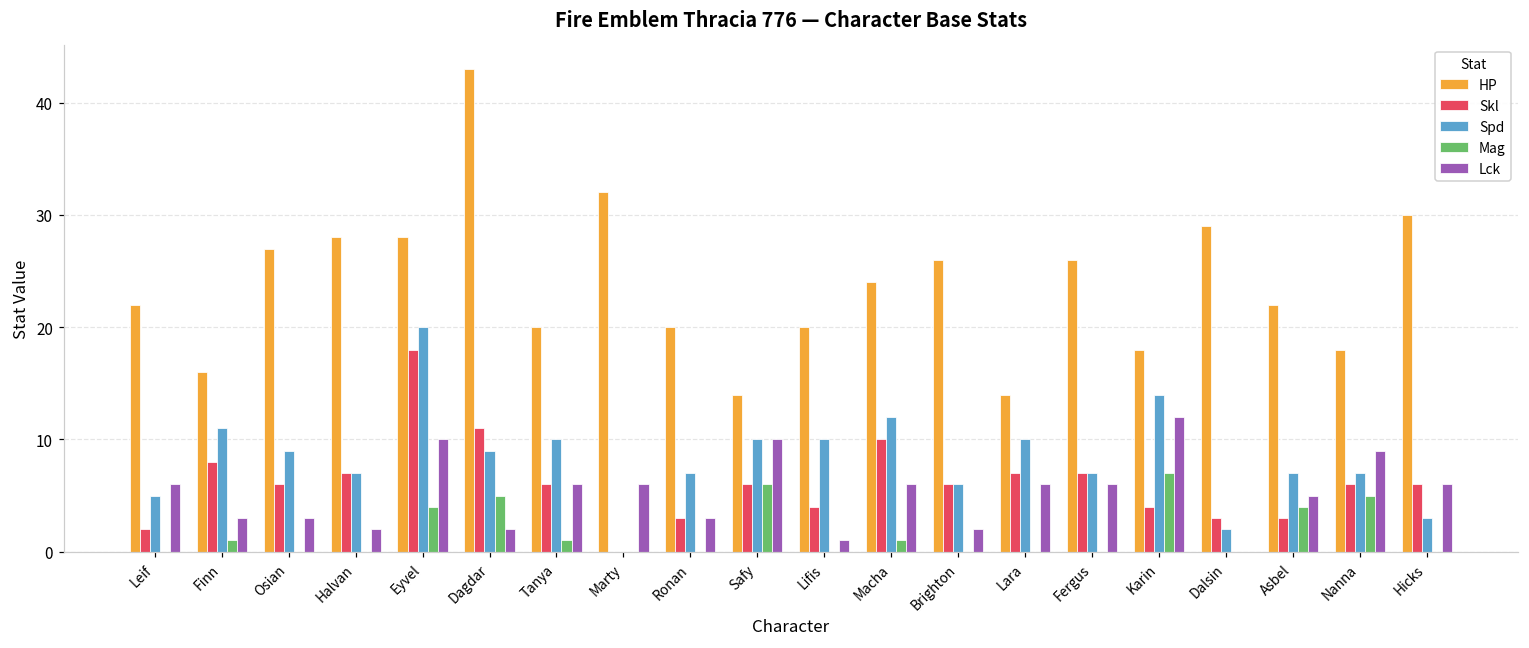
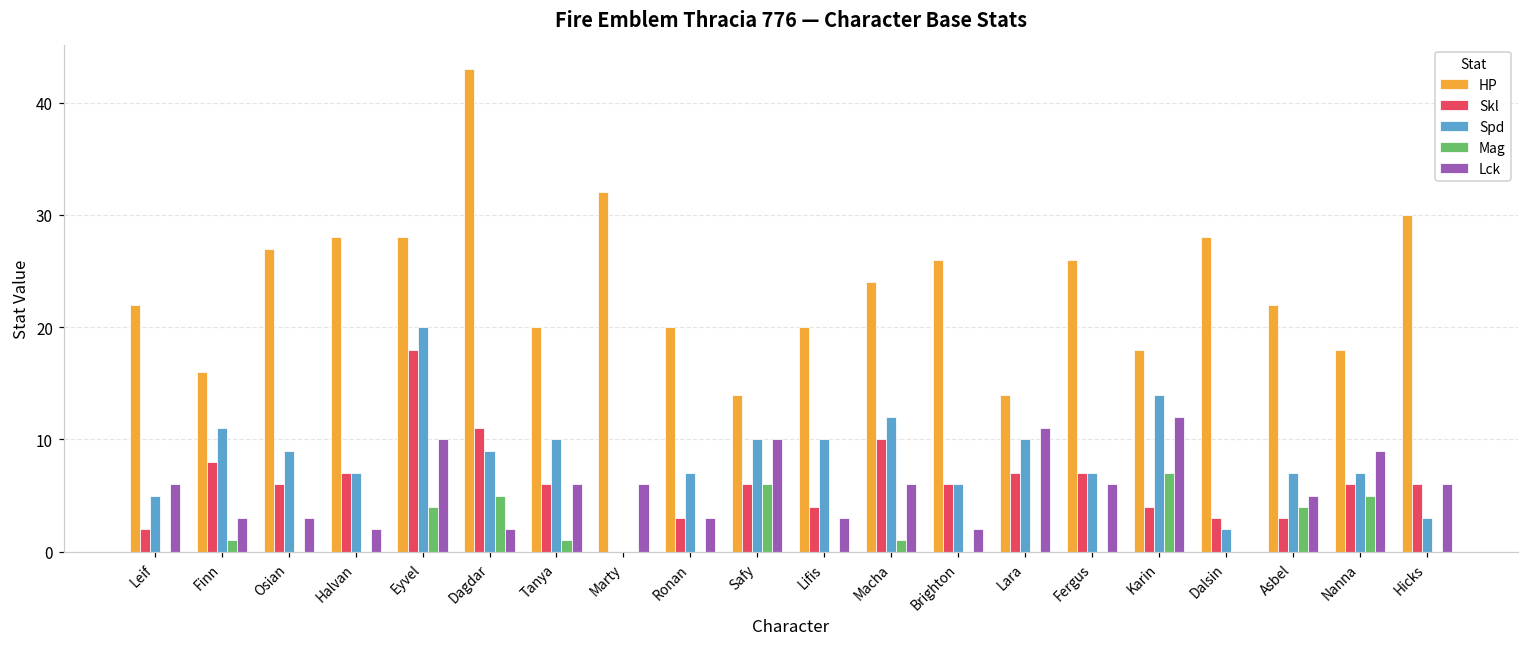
Lck, Lifis: 1 -> 3
Lck, Lara: 6 -> 11
HP, Dalsin: 29 -> 28
